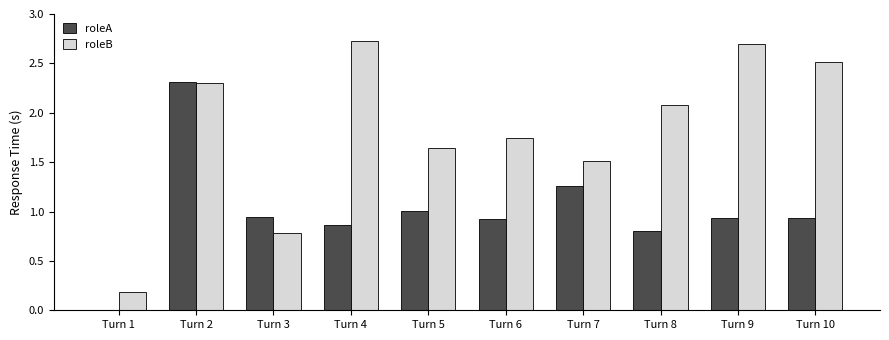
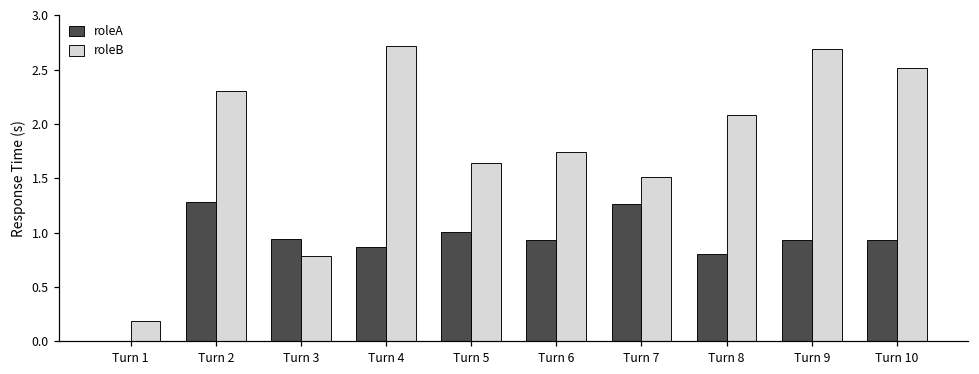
roleA, Turn 2: 2.3 -> 1.3
